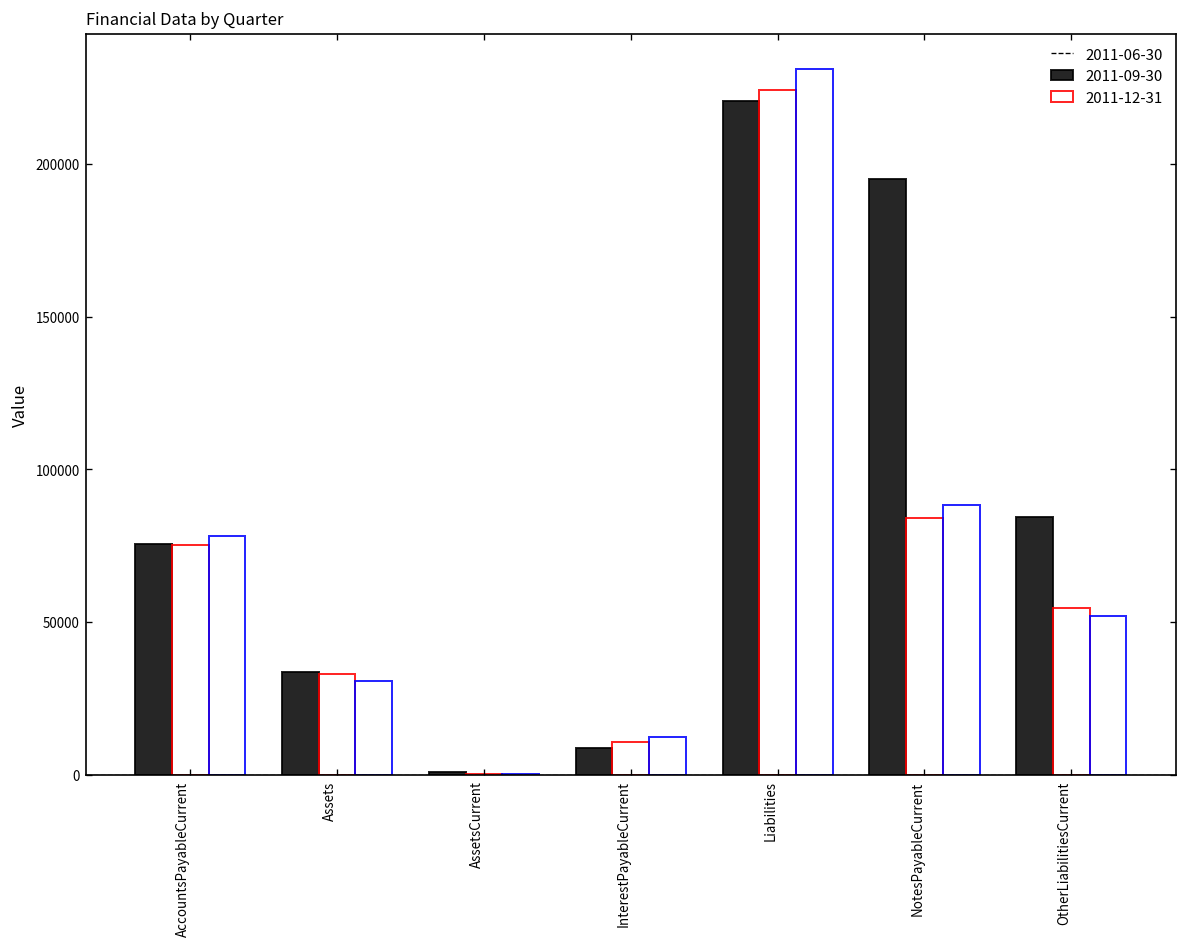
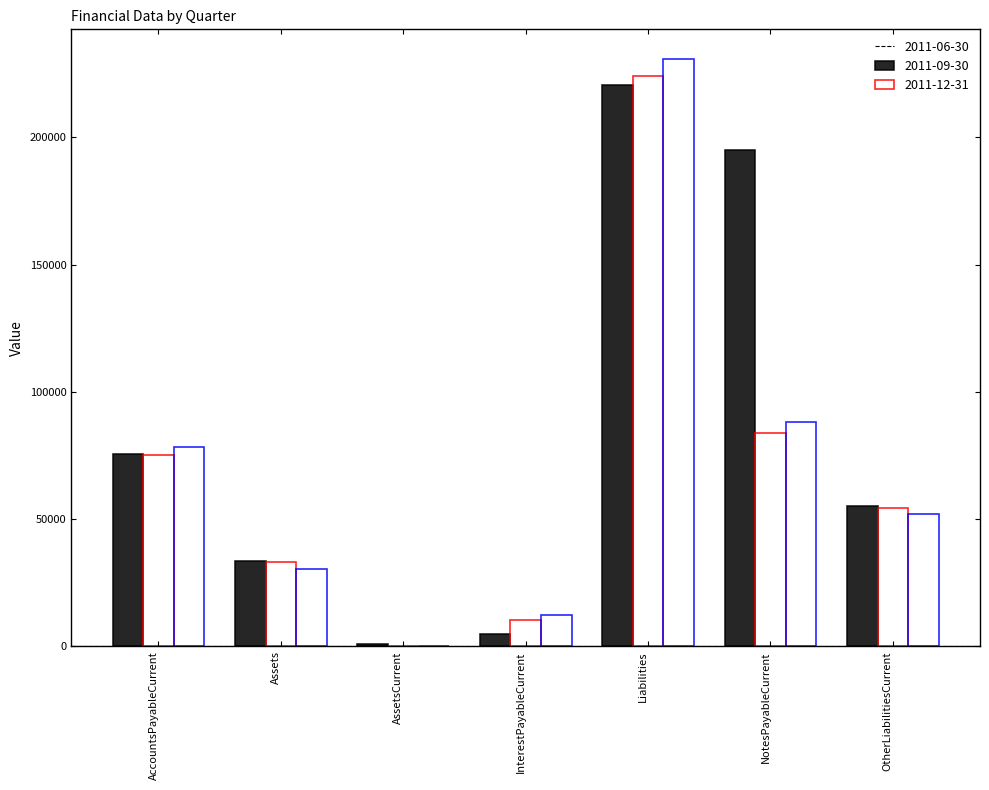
2011-06-30, InterestPayableCurrent: 9000 -> 5000
2011-06-30, OtherLiabilitiesCurrent: 84000 -> 55000
